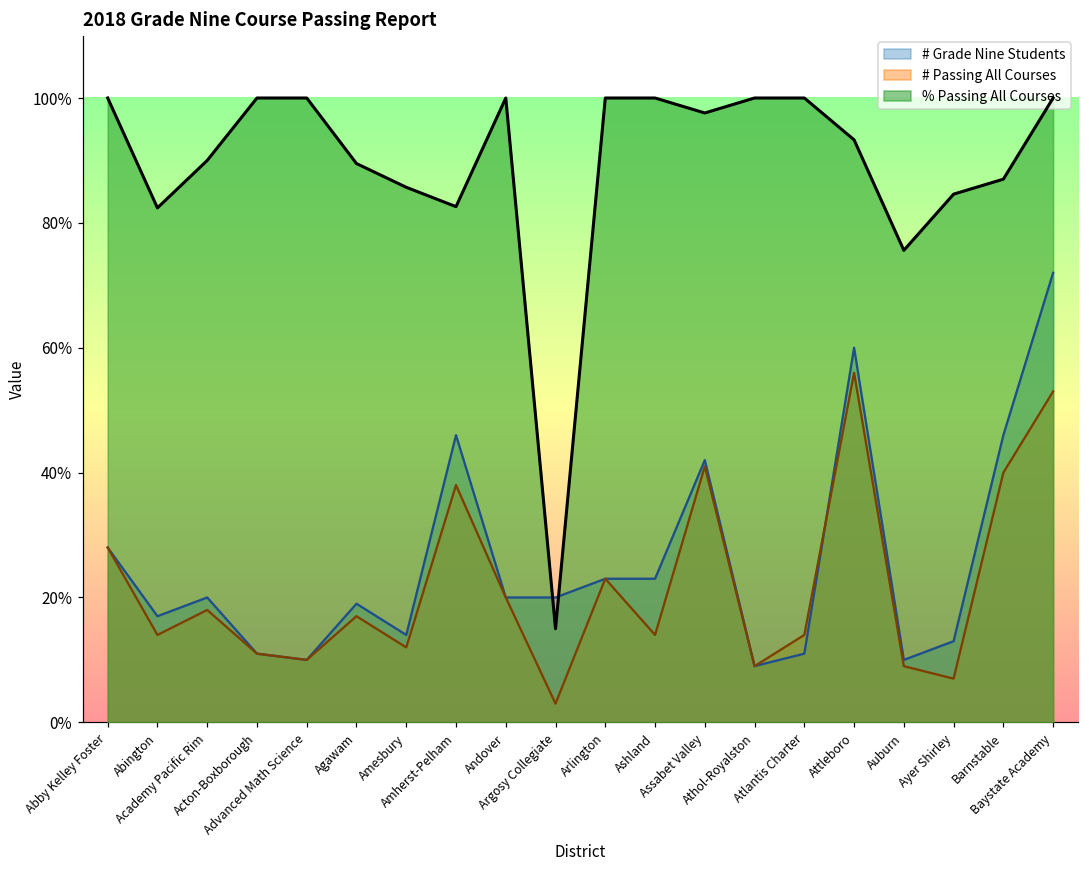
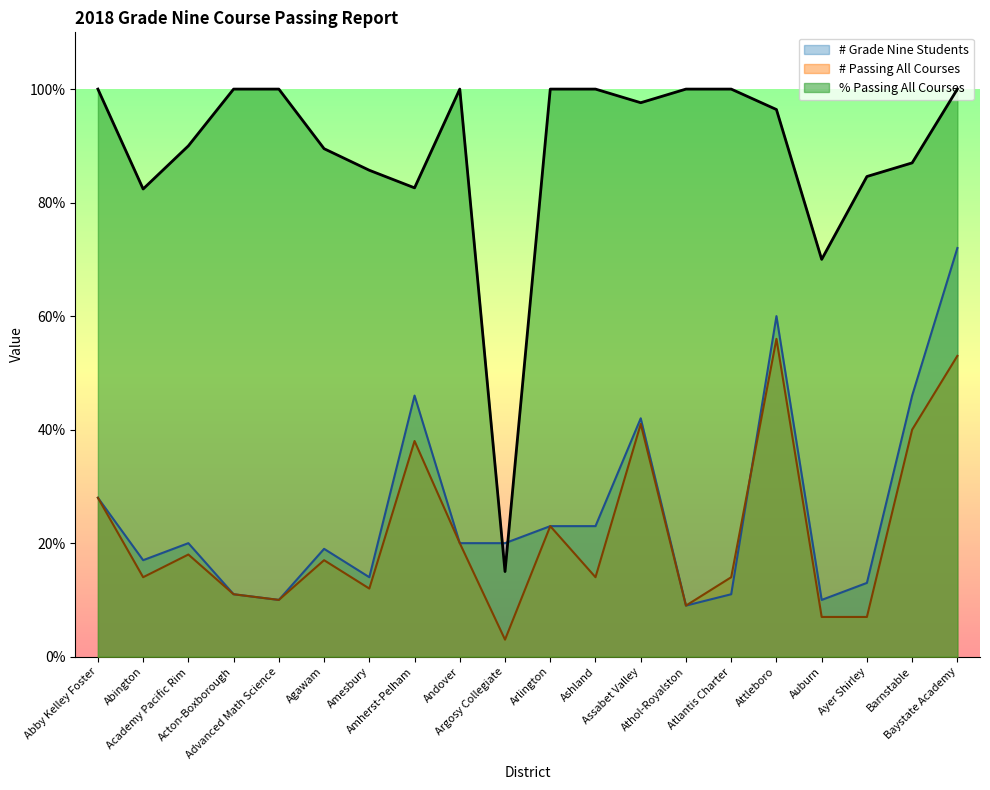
% Passing All Courses, Attleboro: 93% -> 96%
# Passing All Courses, Auburn: 9% -> 7%
% Passing All Courses, Auburn: 76% -> 70%
